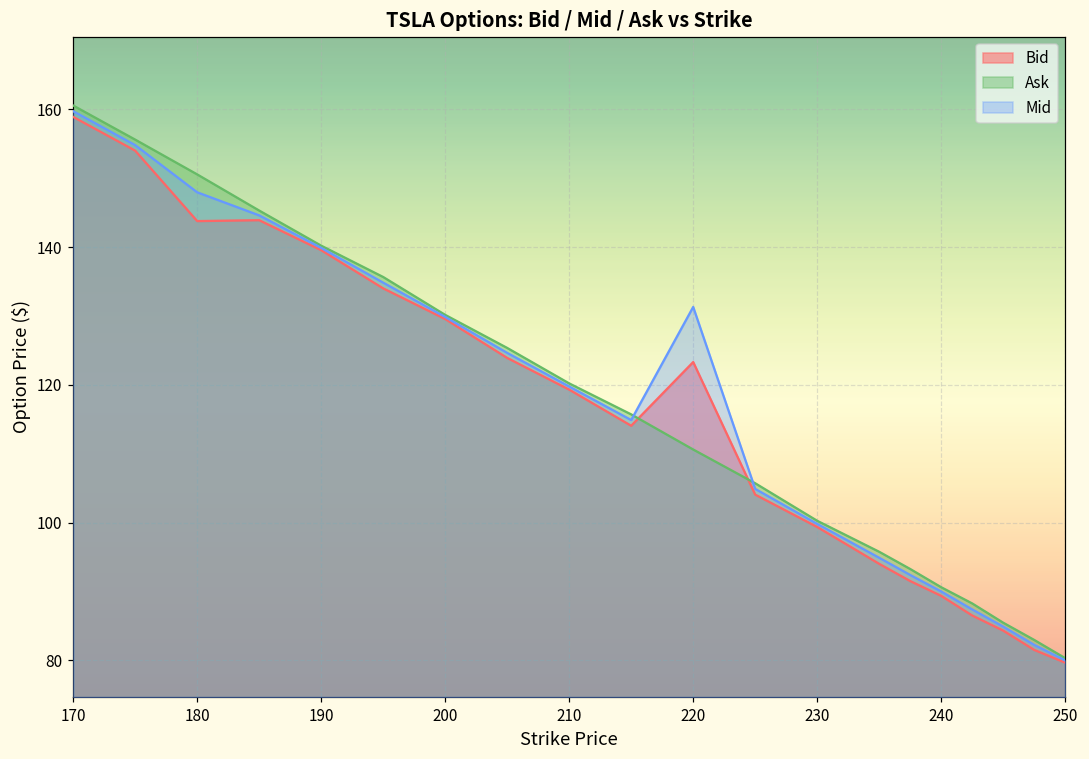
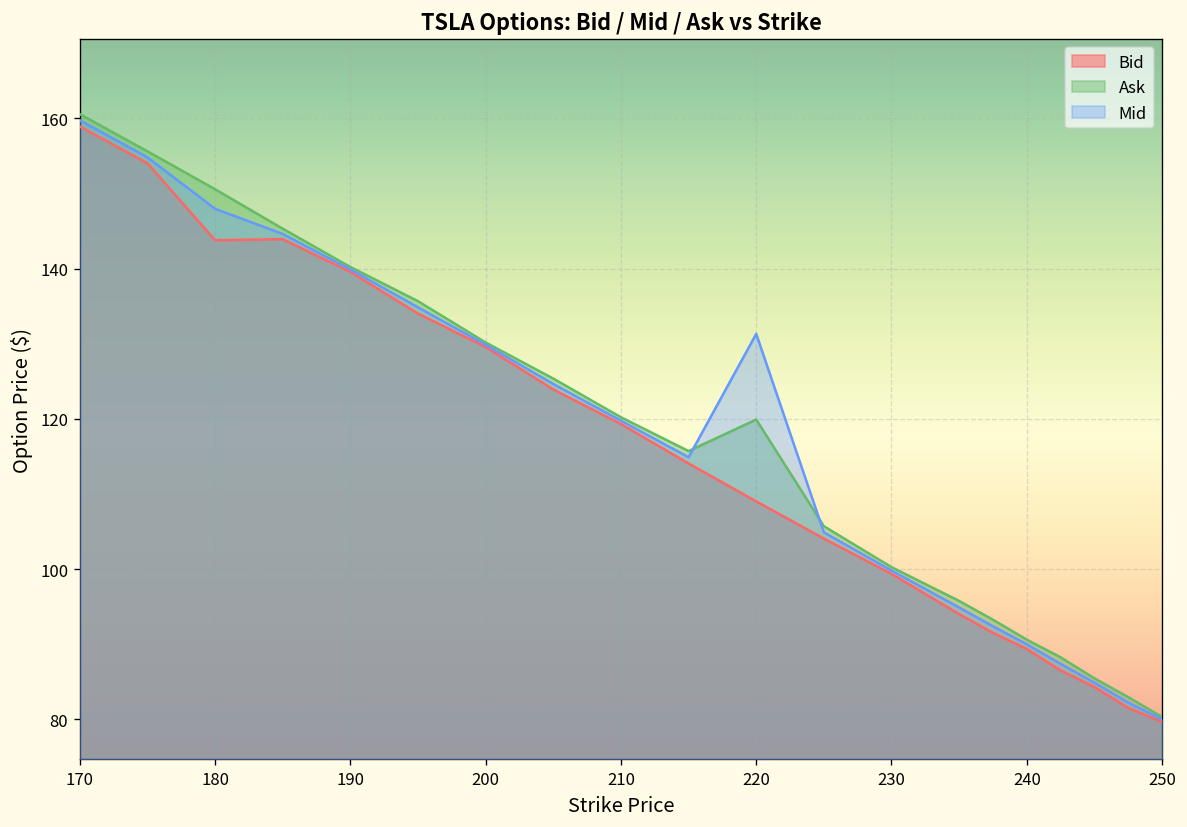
Bid, 220: 123 -> 109
Ask, 220: 111 -> 120
